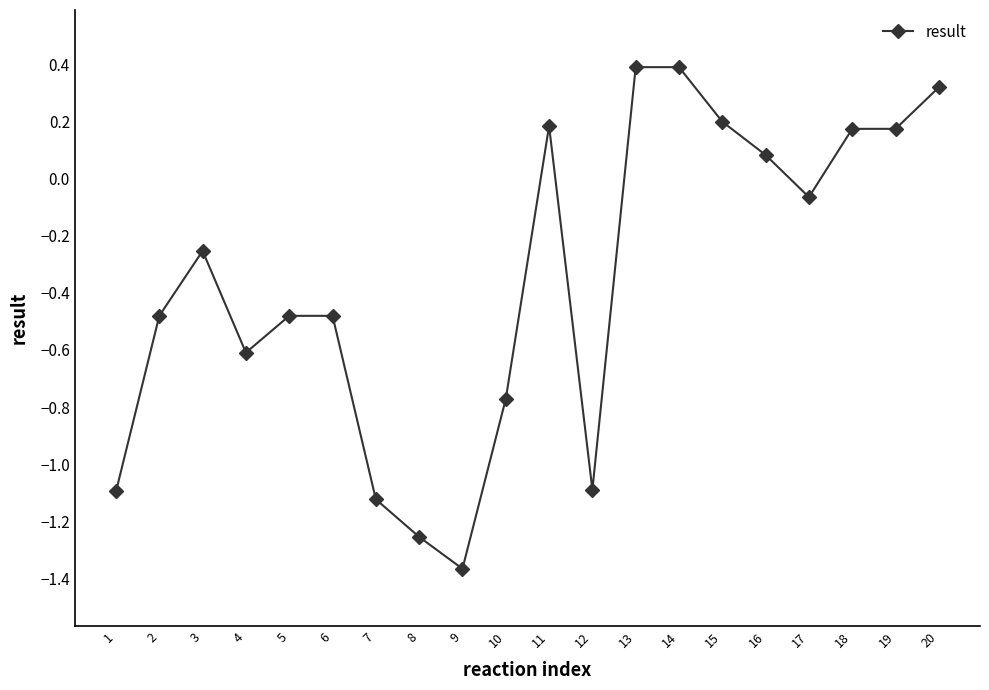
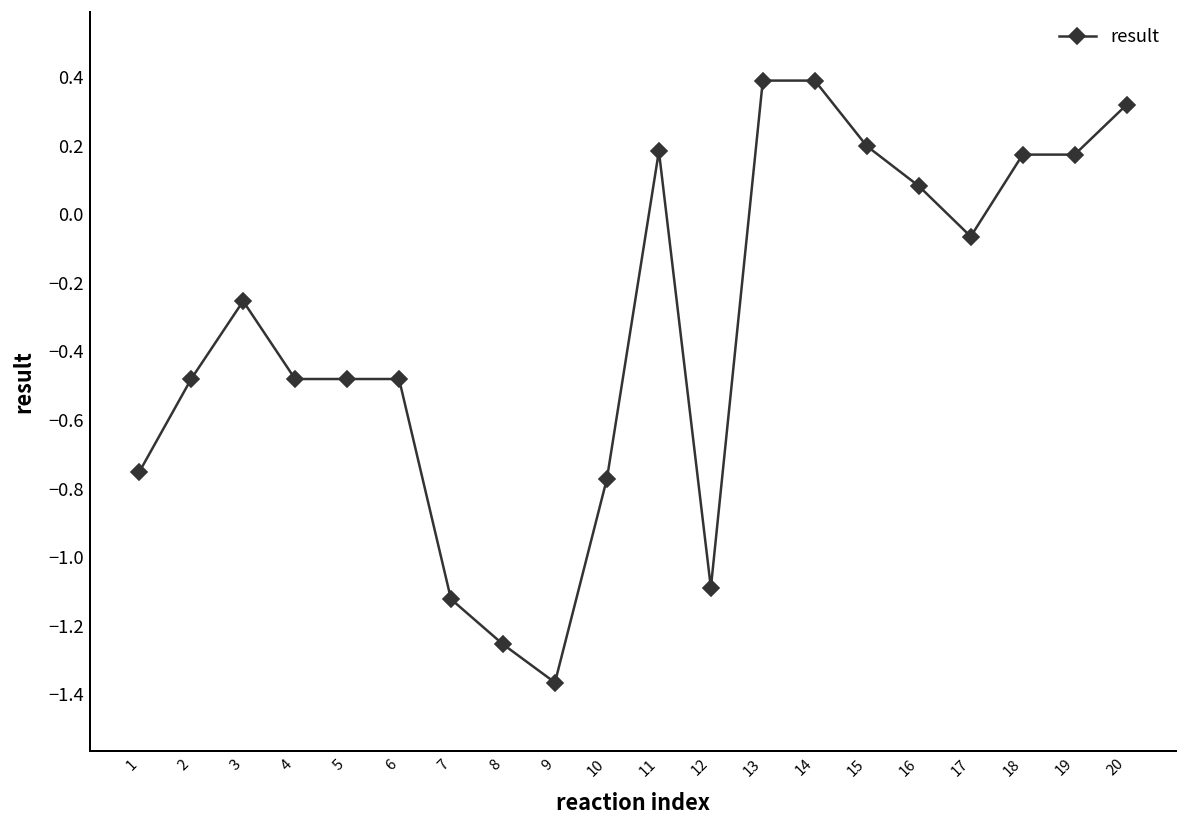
1: -1.10 -> -0.75
4: -0.61 -> -0.48
